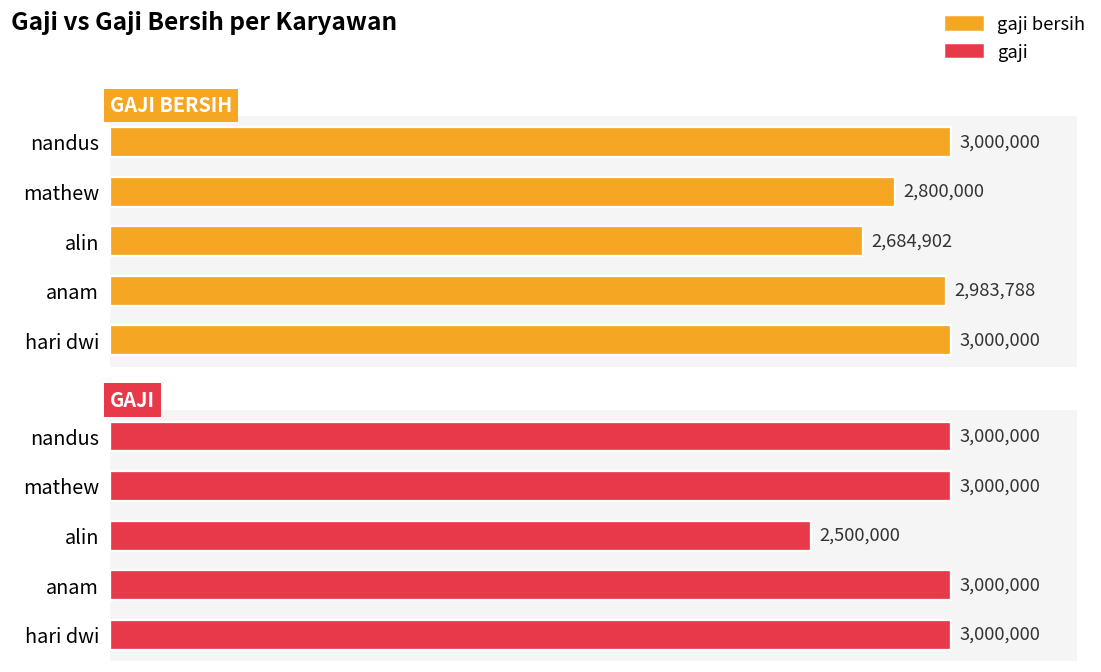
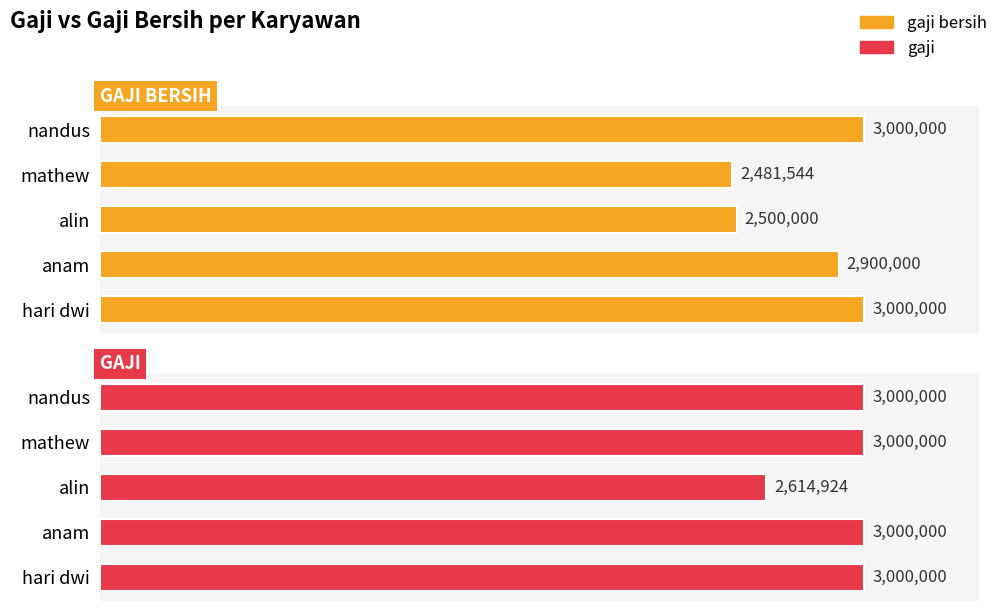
GAJI BERSIH, mathew: 2,800,000 -> 2,481,544
GAJI BERSIH, alin: 2,684,902 -> 2,500,000
GAJI BERSIH, anam: 2,983,788 -> 2,900,000
GAJI, alin: 2,500,000 -> 2,614,924
